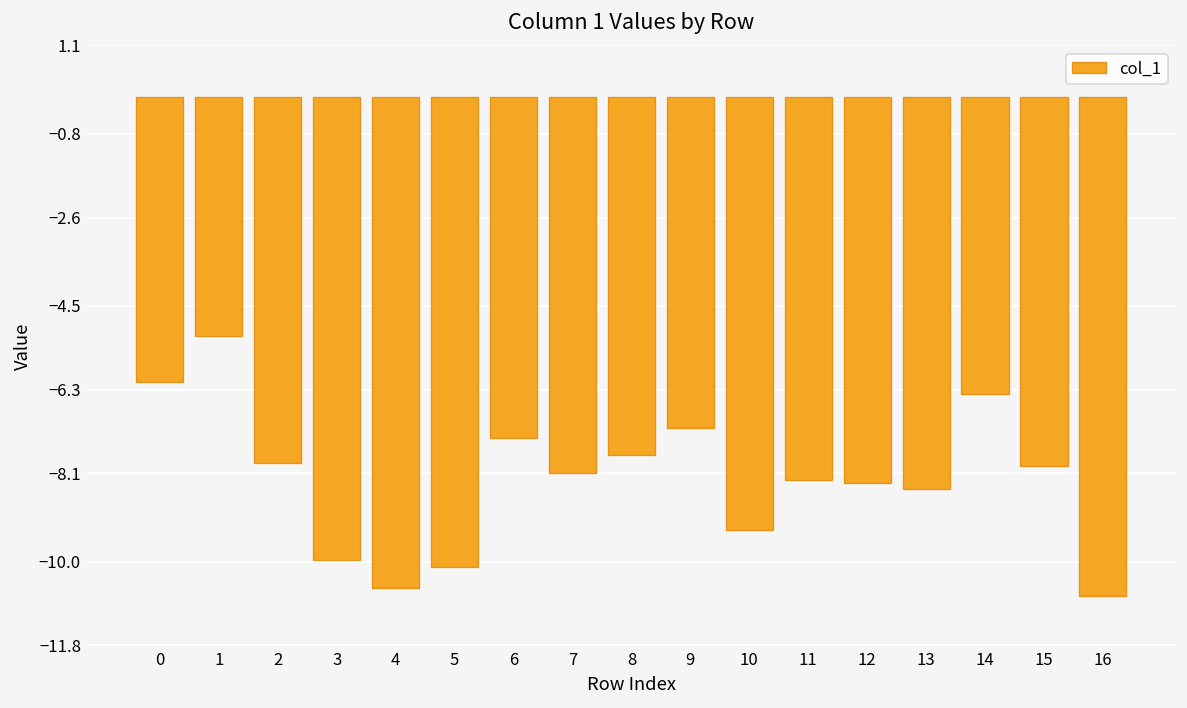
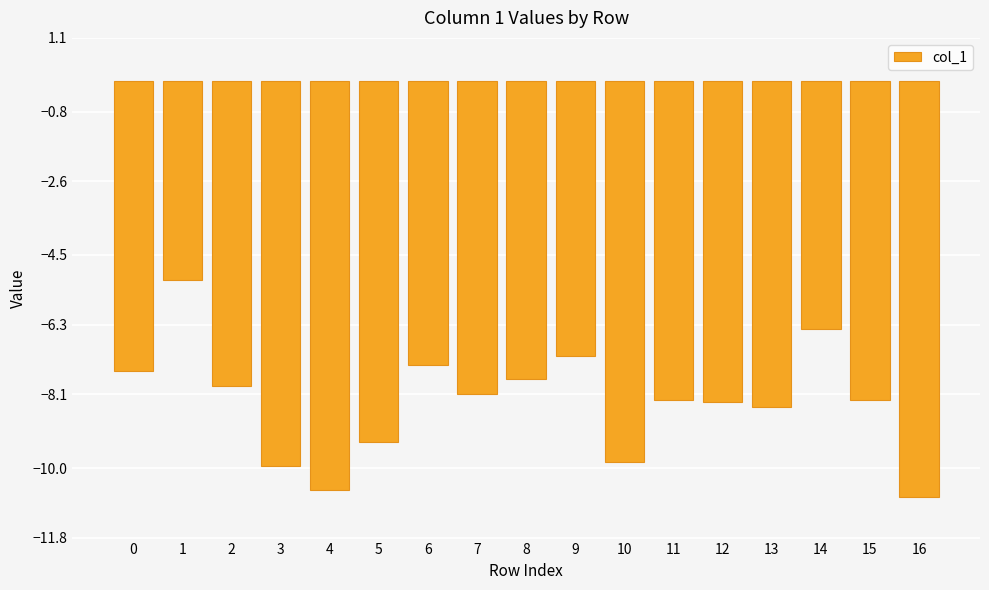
0: -6.1 -> -7.5
5: -10.1 -> -9.3
10: -9.3 -> -9.8
15: -7.9 -> -8.2
